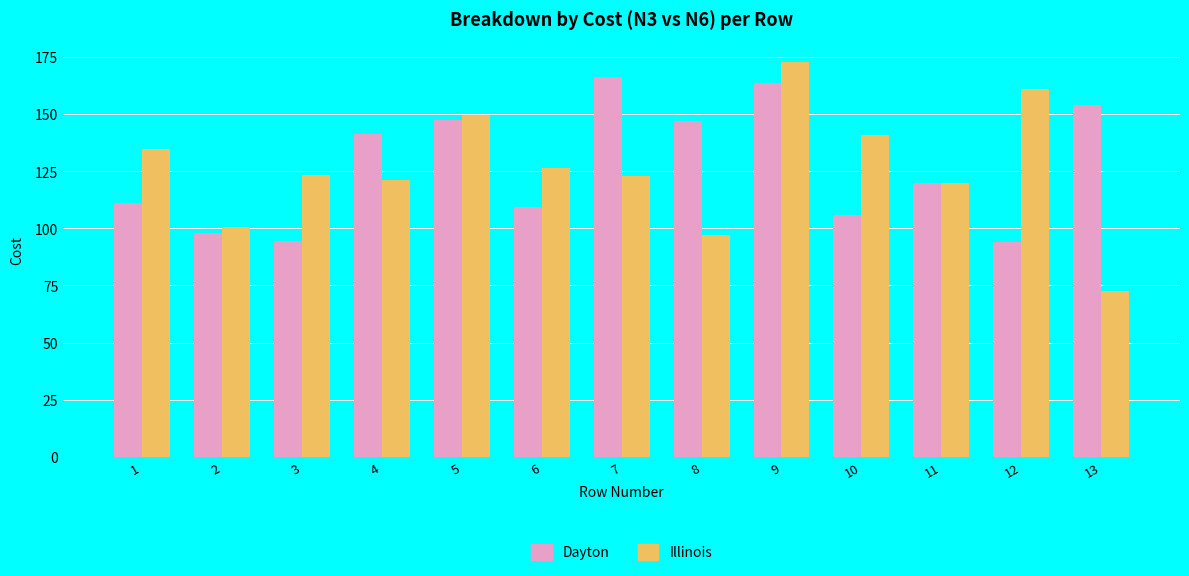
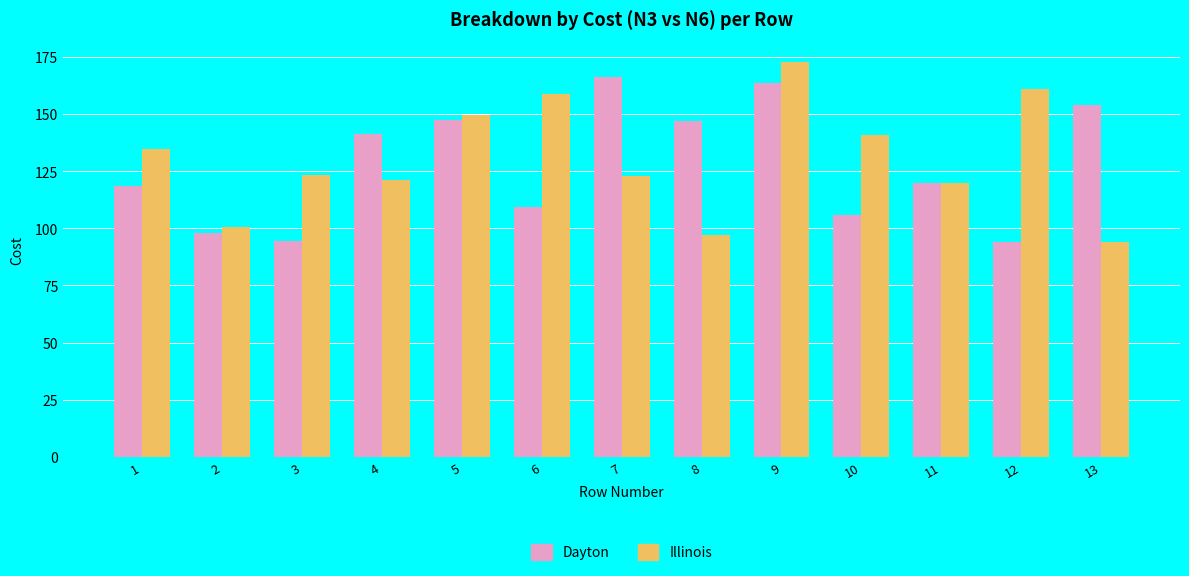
Dayton, 1: 111 -> 119
Illinois, 6: 126 -> 159
Illinois, 13: 73 -> 94
